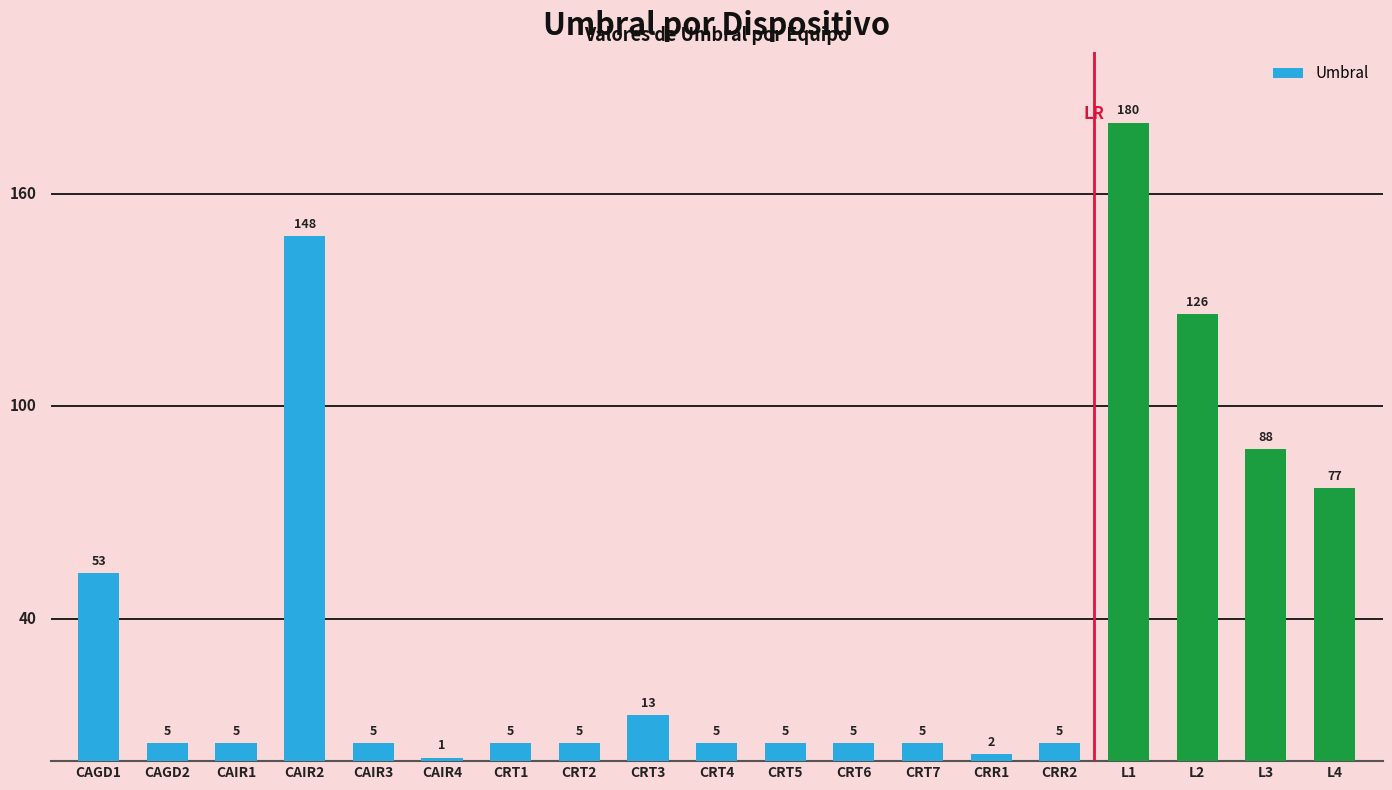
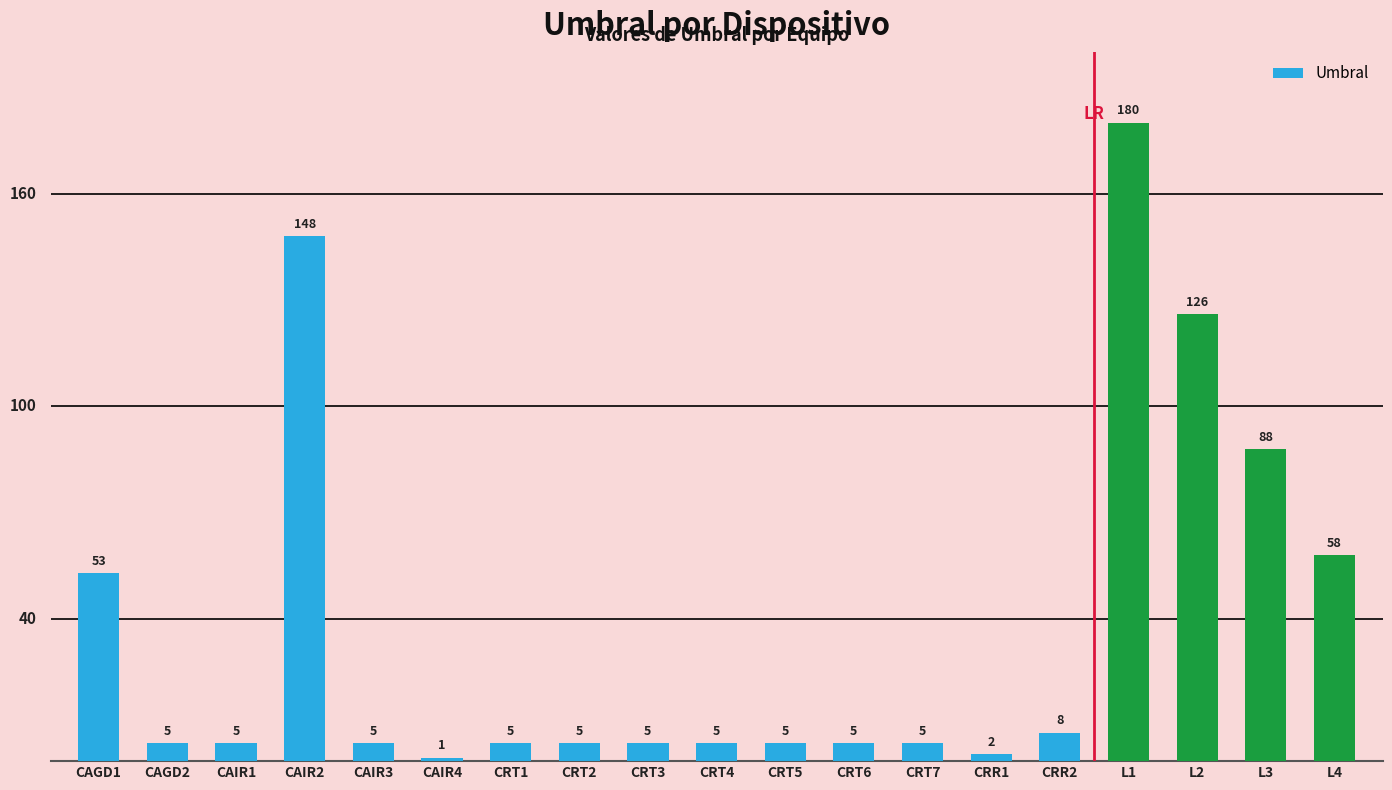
CRT3: 13 -> 5
CRR2: 5 -> 8
L4: 77 -> 58
